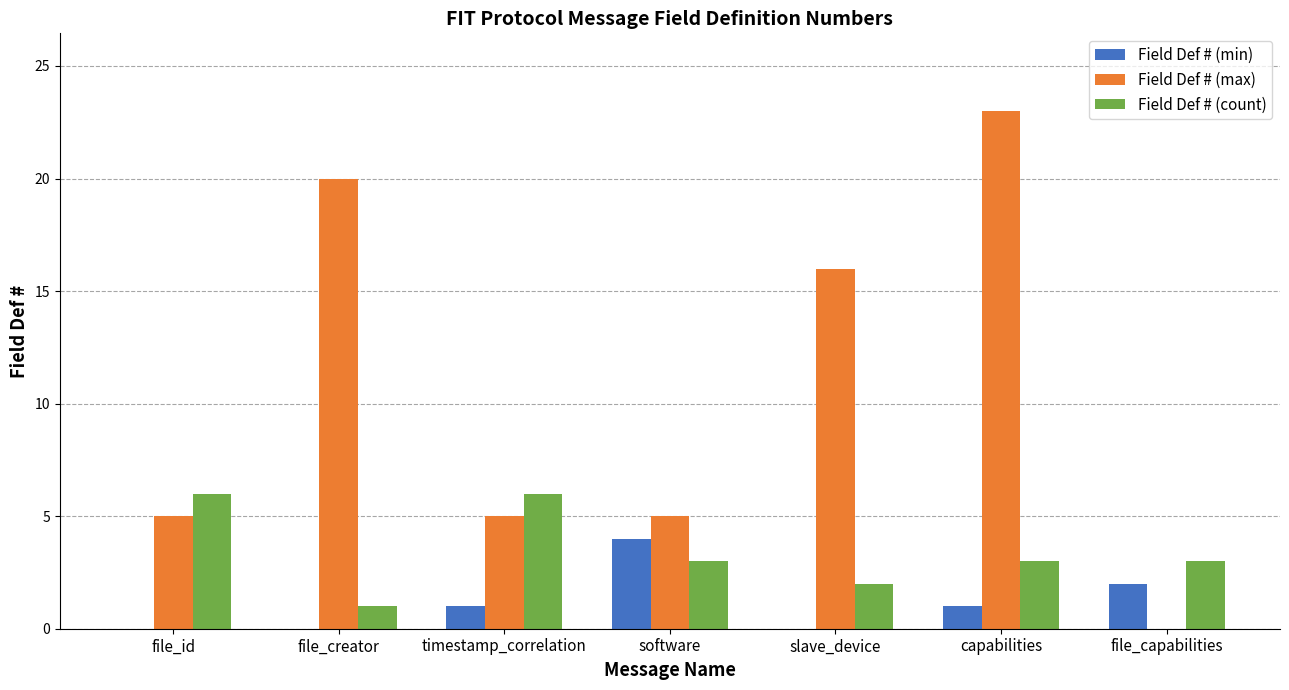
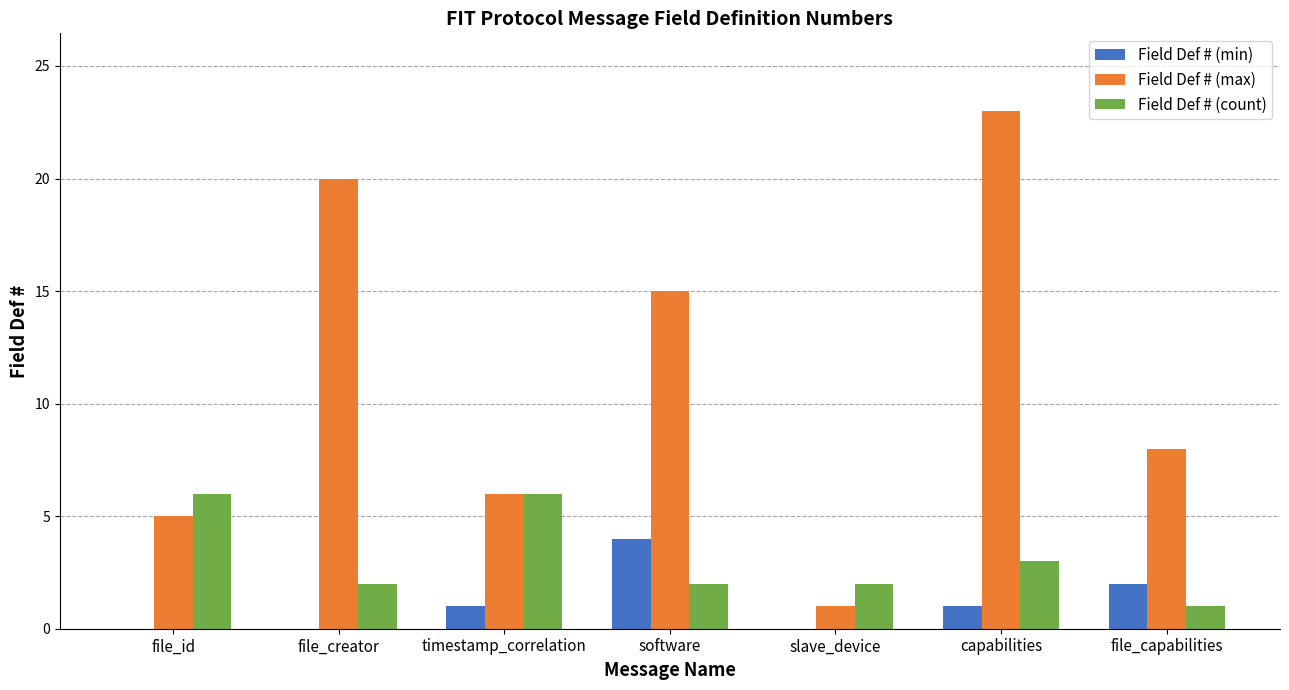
Field Def # (count), file_creator: 1 -> 2
Field Def # (max), timestamp_correlation: 5 -> 6
Field Def # (max), software: 5 -> 15
Field Def # (count), software: 3 -> 2
Field Def # (max), slave_device: 16 -> 1
Field Def # (max), file_capabilities: 0 -> 8
Field Def # (count), file_capabilities: 3 -> 1
